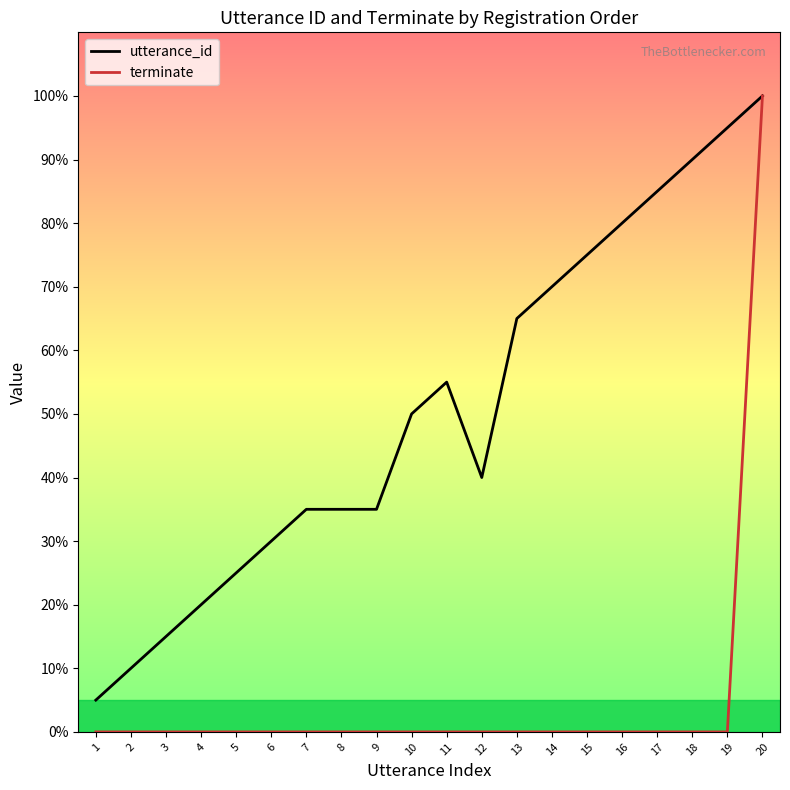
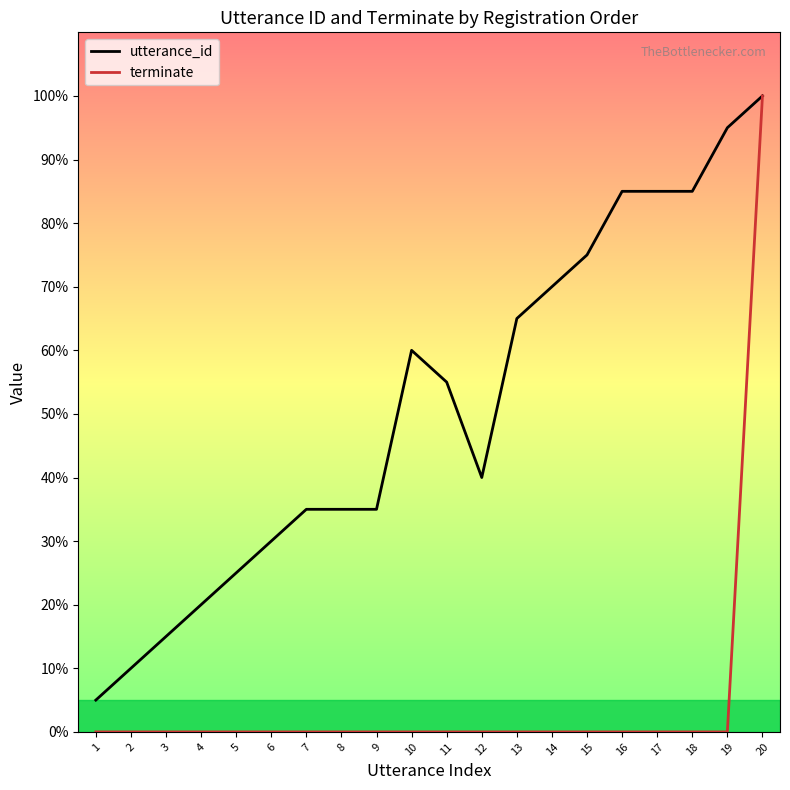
utterance_id, 10: 50% -> 60%
utterance_id, 16: 80% -> 85%
utterance_id, 18: 90% -> 85%
